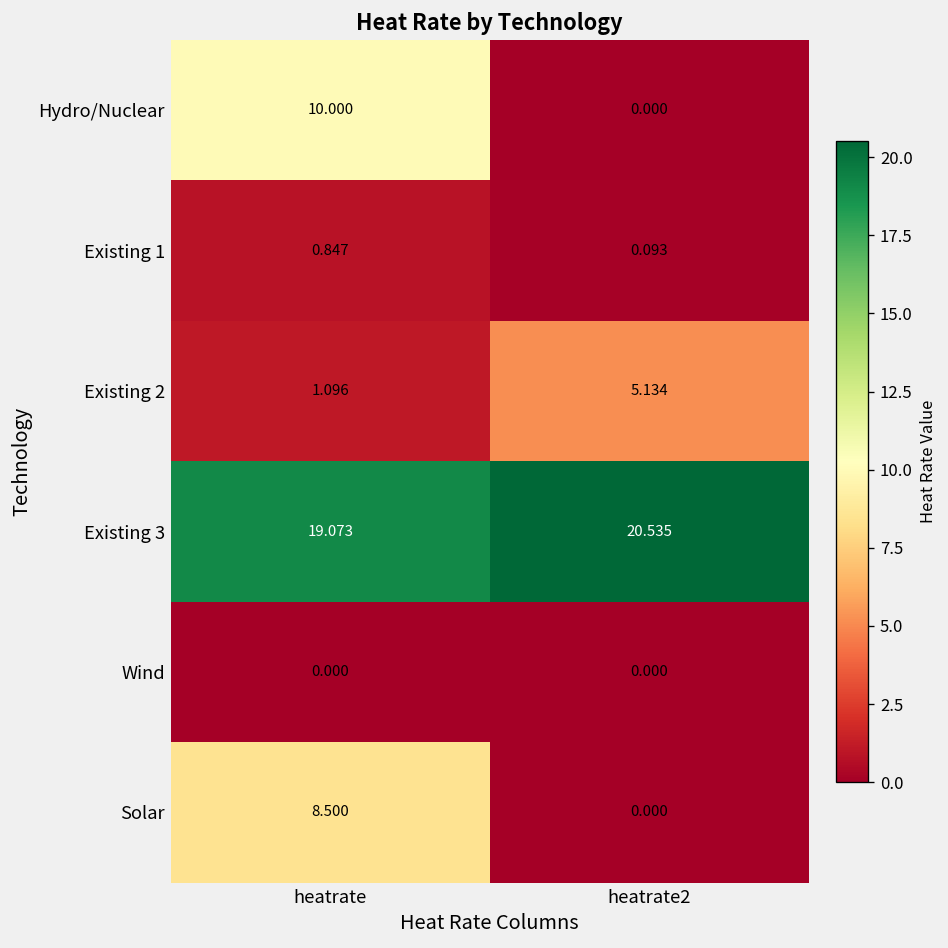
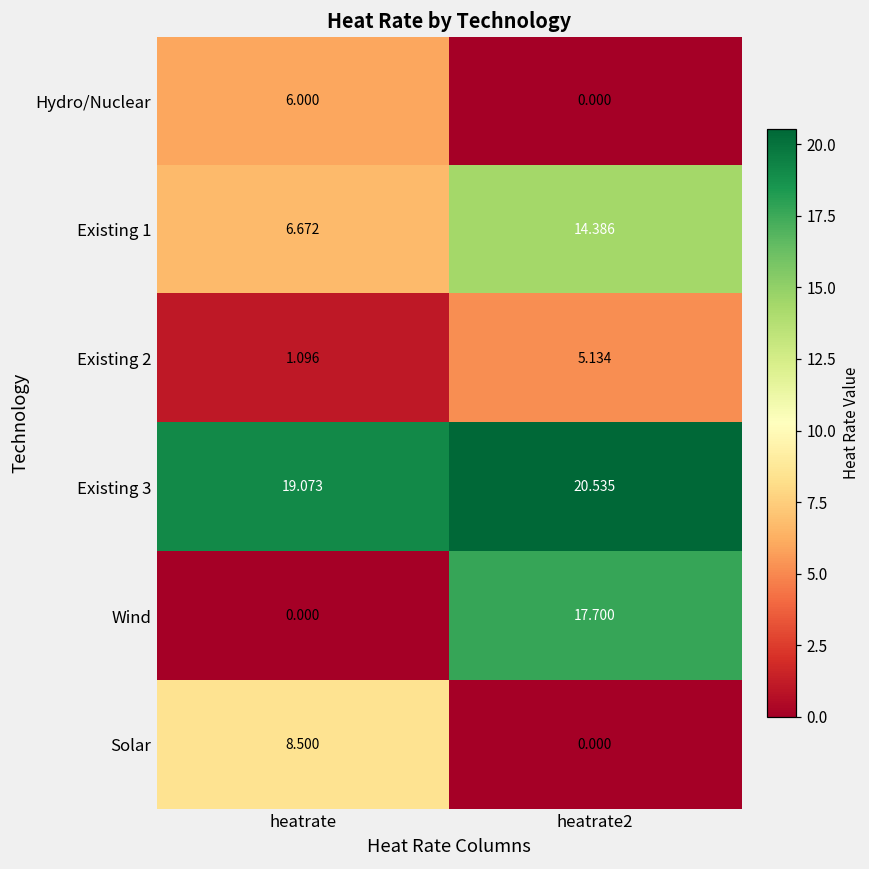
Hydro/Nuclear, heatrate: 10.000 -> 6.000
Existing 1, heatrate: 0.847 -> 6.672
Existing 1, heatrate2: 0.093 -> 14.386
Wind, heatrate2: 0.000 -> 17.700
